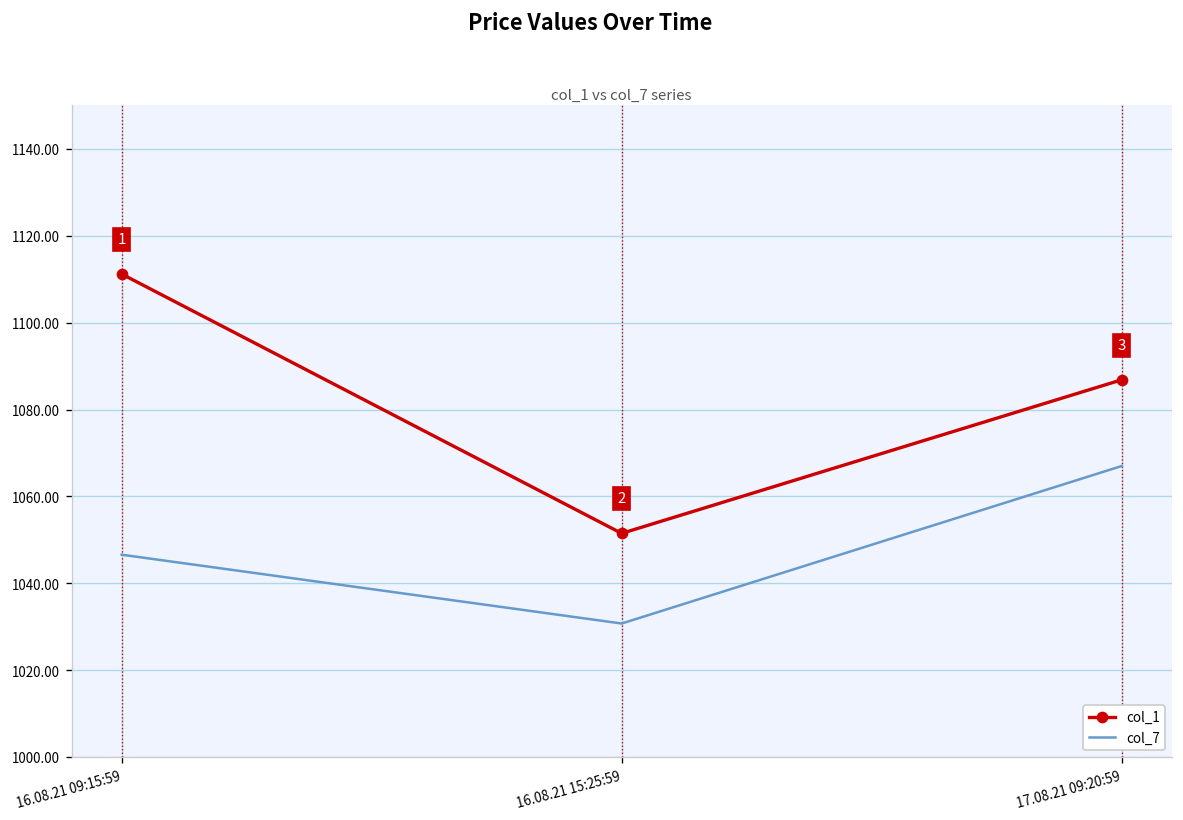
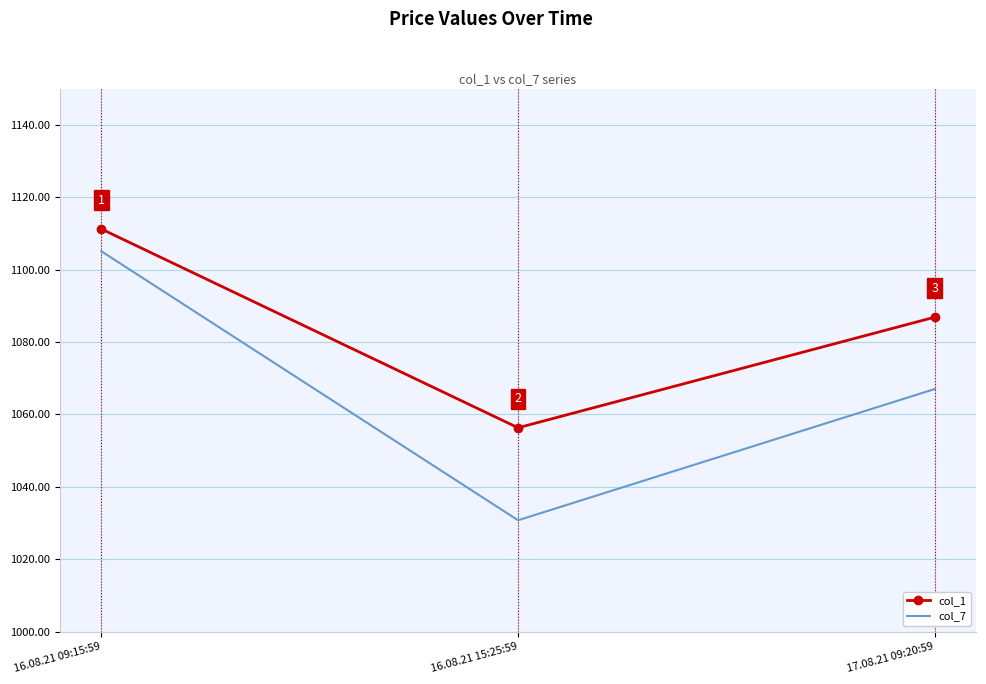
col_7, 16.08.21 09:15:59: 1047 -> 1105
col_1, 16.08.21 15:25:59: 1052 -> 1056
